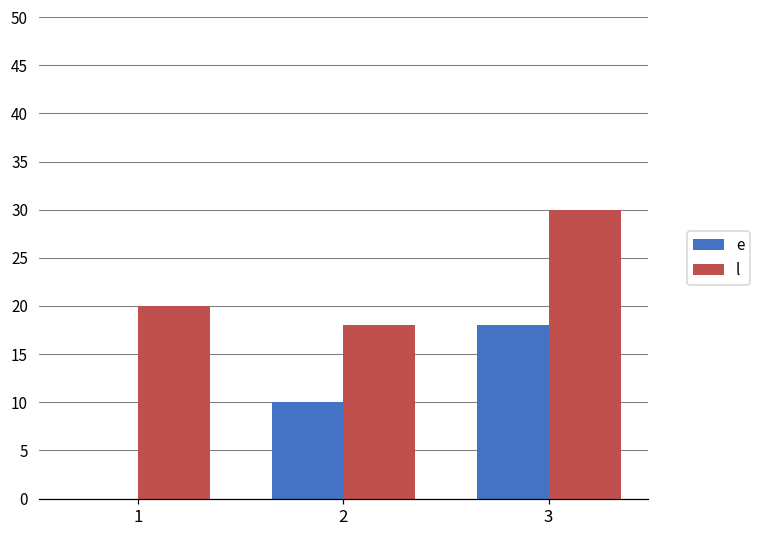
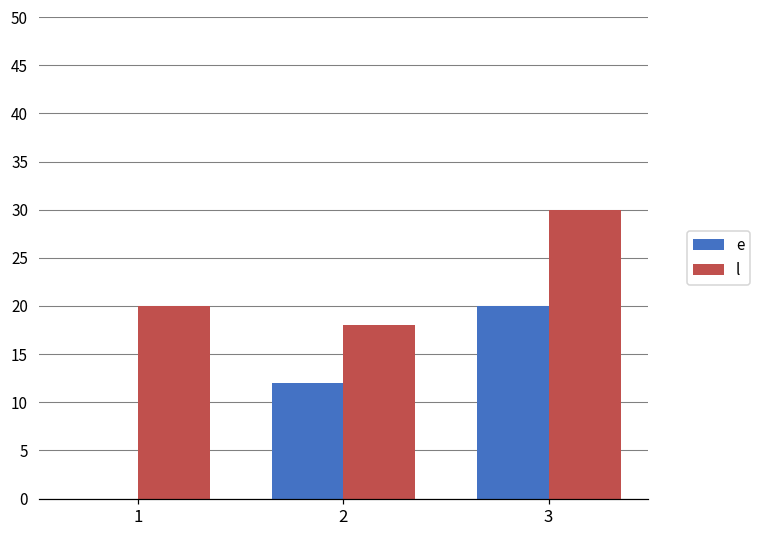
e, 2: 10 -> 12
e, 3: 18 -> 20
